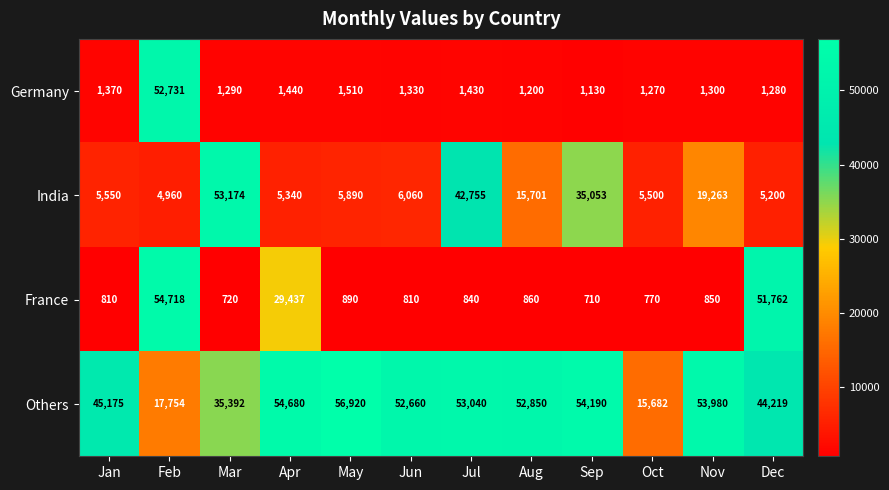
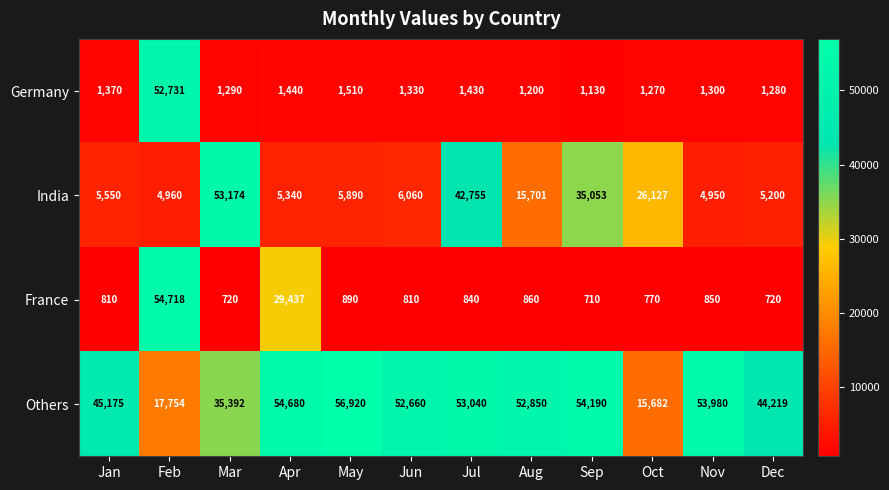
India, Oct: 5,500 -> 26,127
India, Nov: 19,263 -> 4,950
France, Dec: 51,762 -> 720
